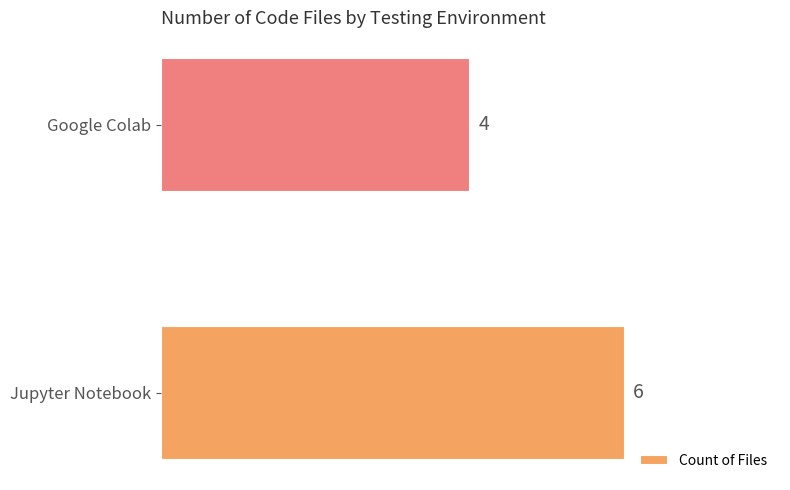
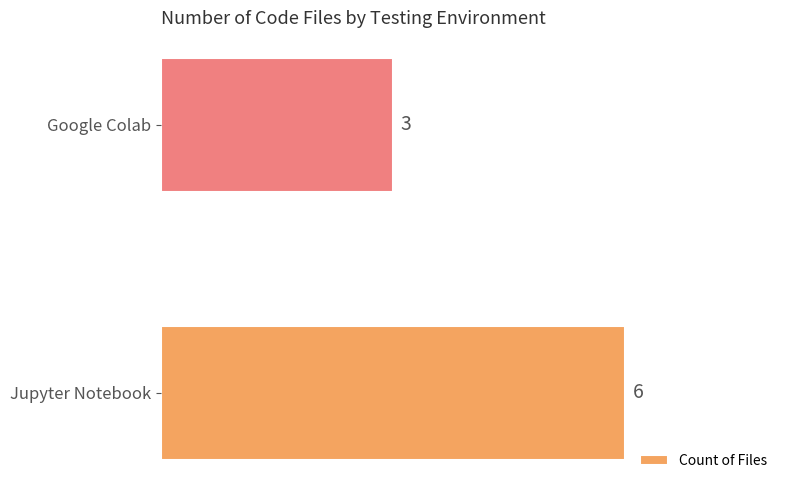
Google Colab: 4 -> 3
